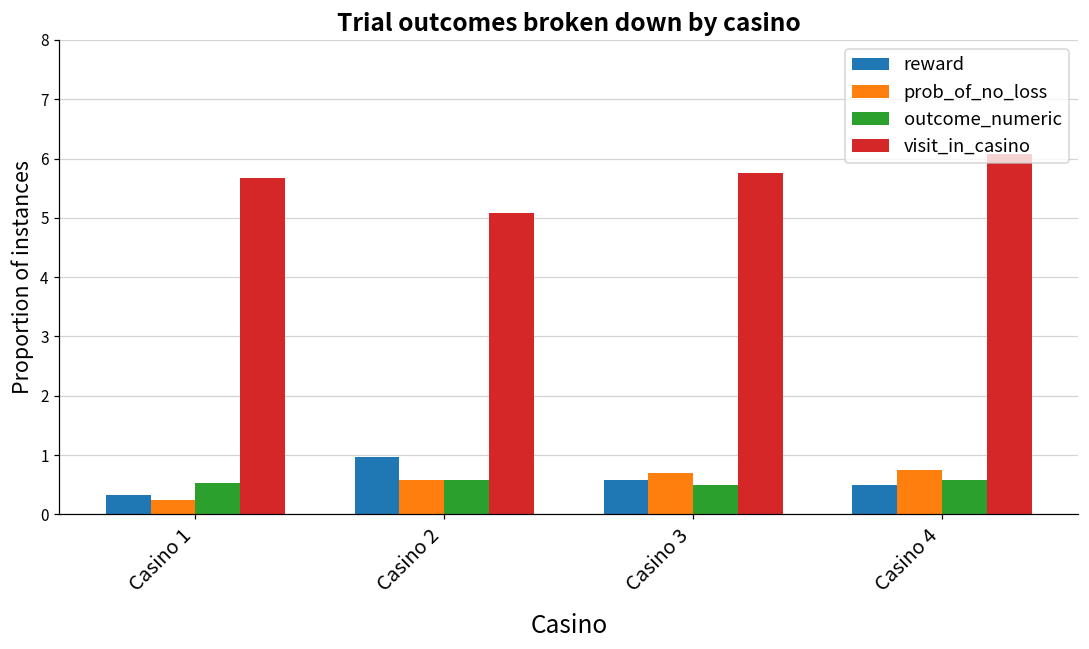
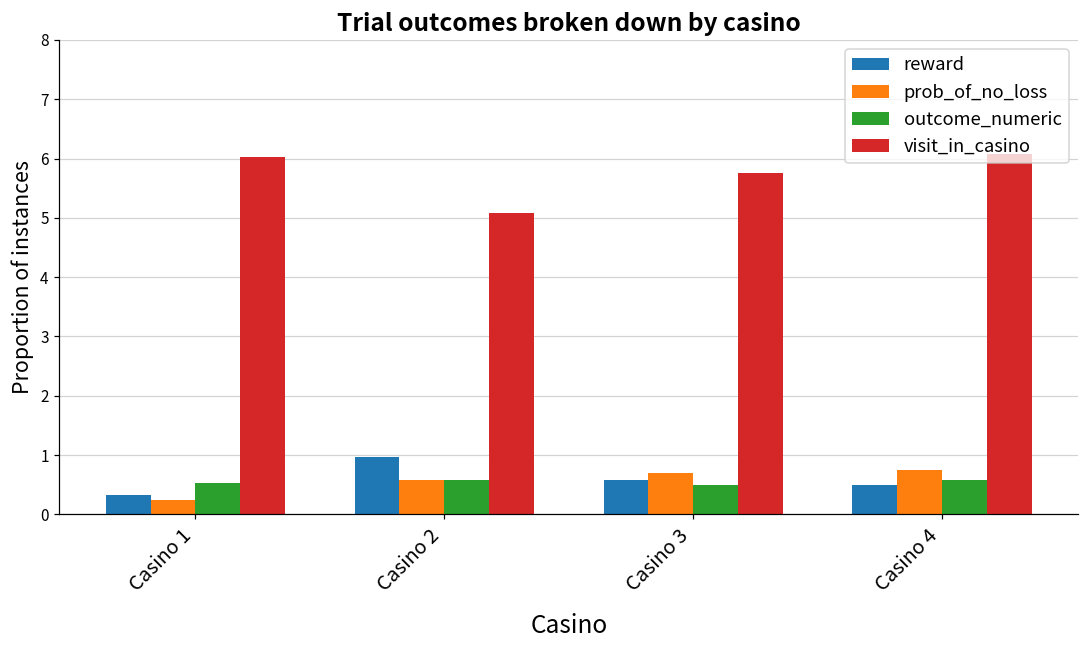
visit_in_casino, Casino 1: 5.7 -> 6.0
